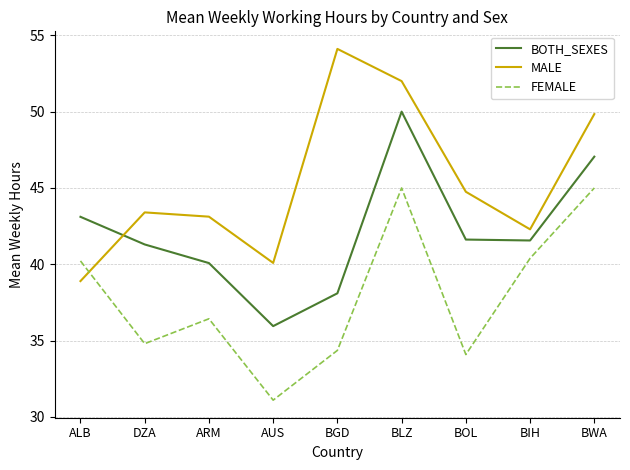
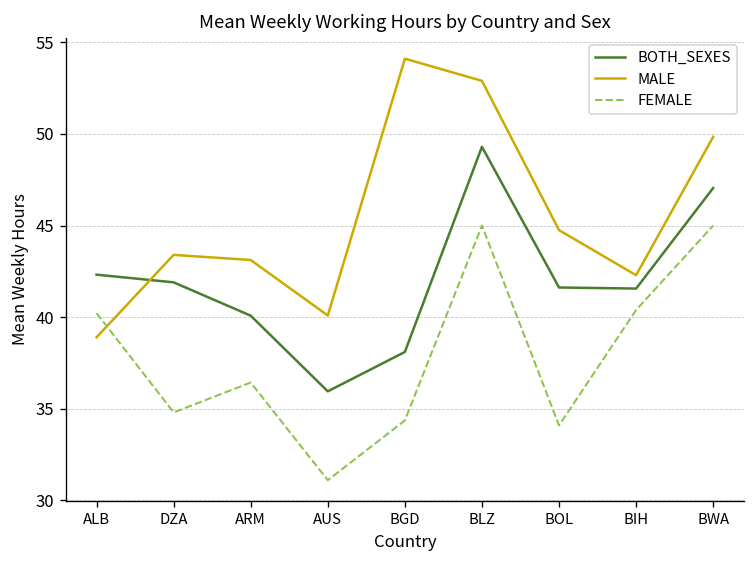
BOTH_SEXES, ALB: 43.1 -> 42.3
BOTH_SEXES, DZA: 41.3 -> 41.9
BOTH_SEXES, BLZ: 50.0 -> 49.3
MALE, BLZ: 52.0 -> 52.9
